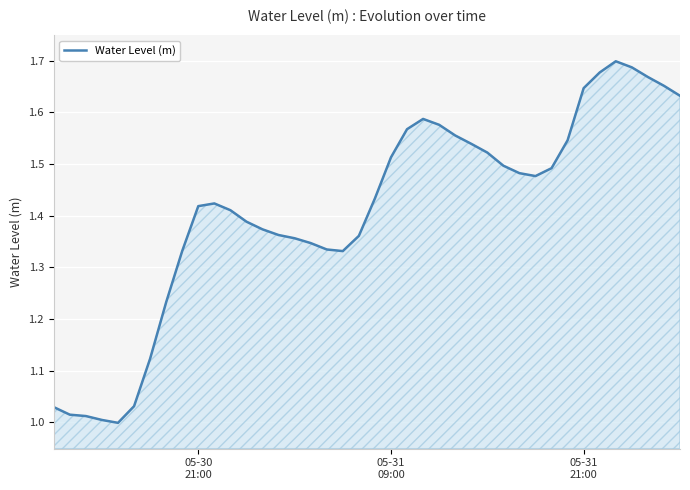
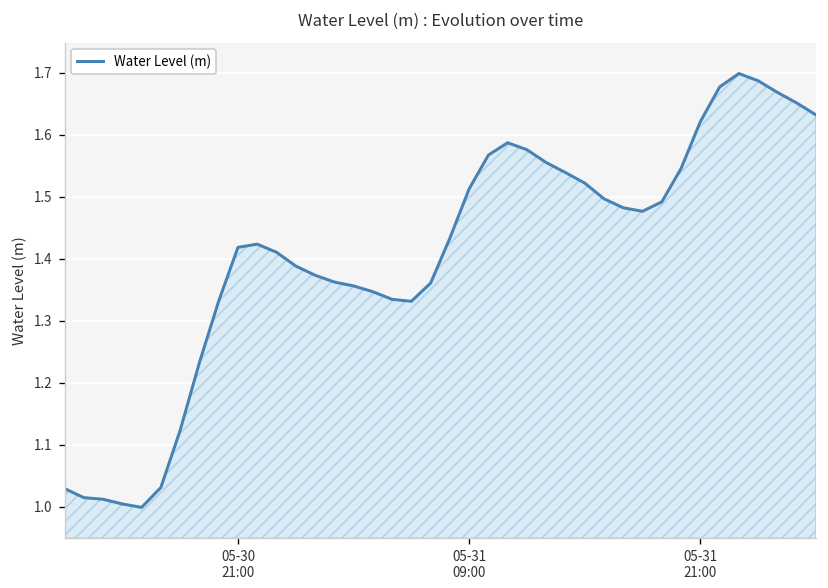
05-31 21:00: 1.65 -> 1.62
